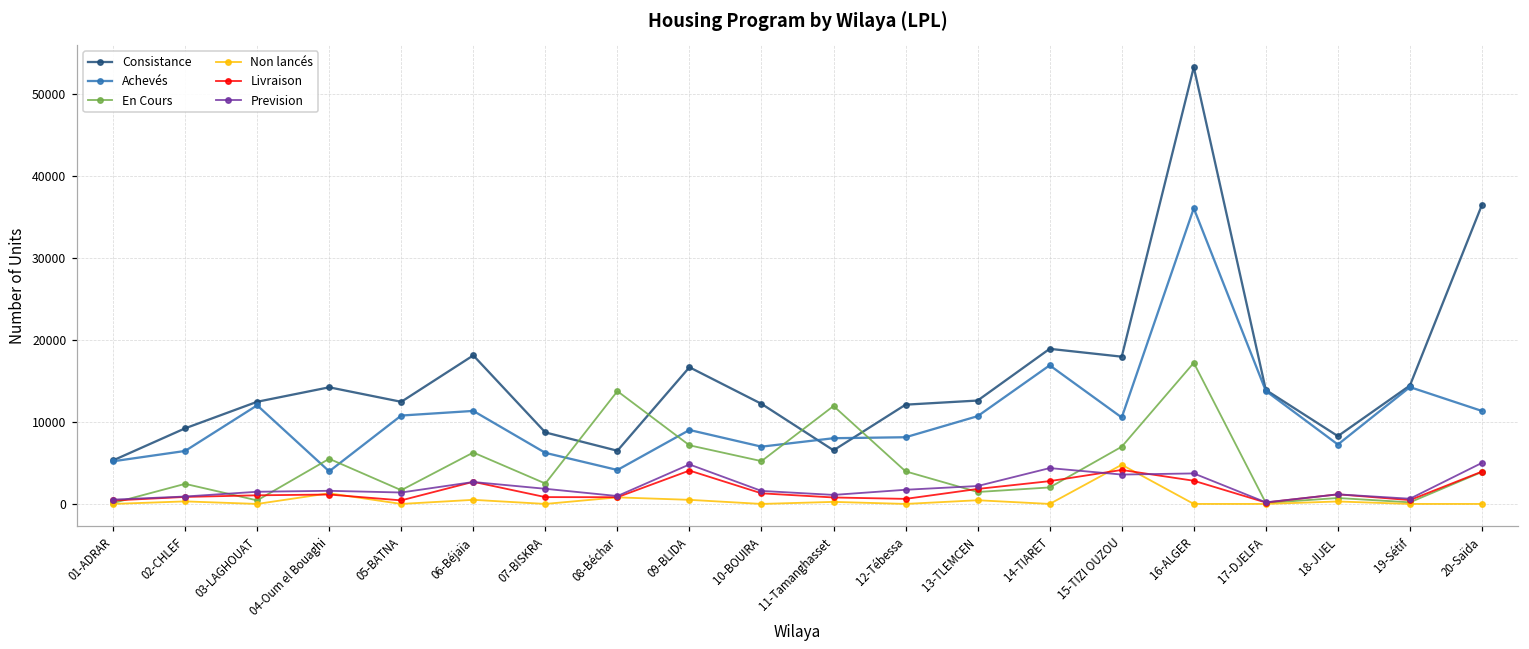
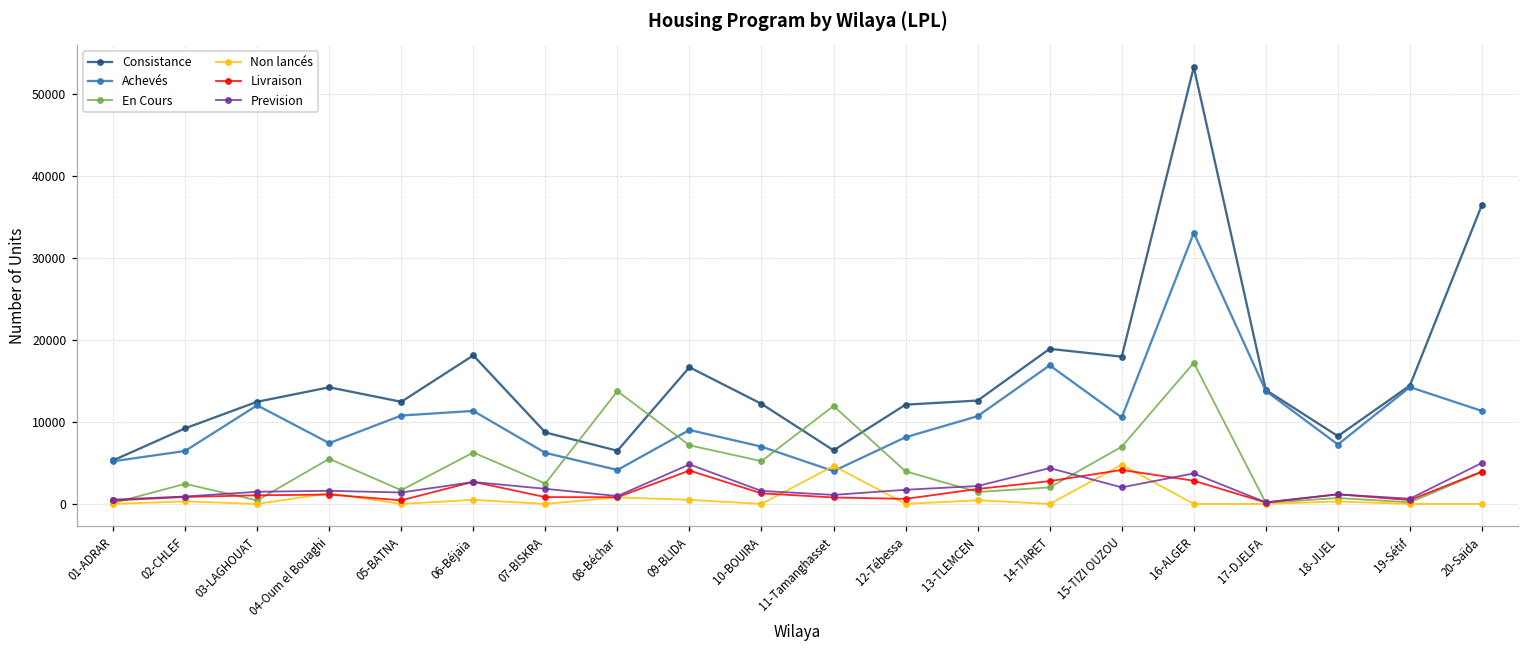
Achevés, 04-Oum el Bouaghi: 4000 -> 7000
Achevés, 11-Tamanghasset: 8000 -> 4000
Non lancés, 11-Tamanghasset: 0 -> 5000
Prevision, 15-TIZI OUZOU: 4000 -> 2000
Achevés, 16-ALGER: 36000 -> 33000
